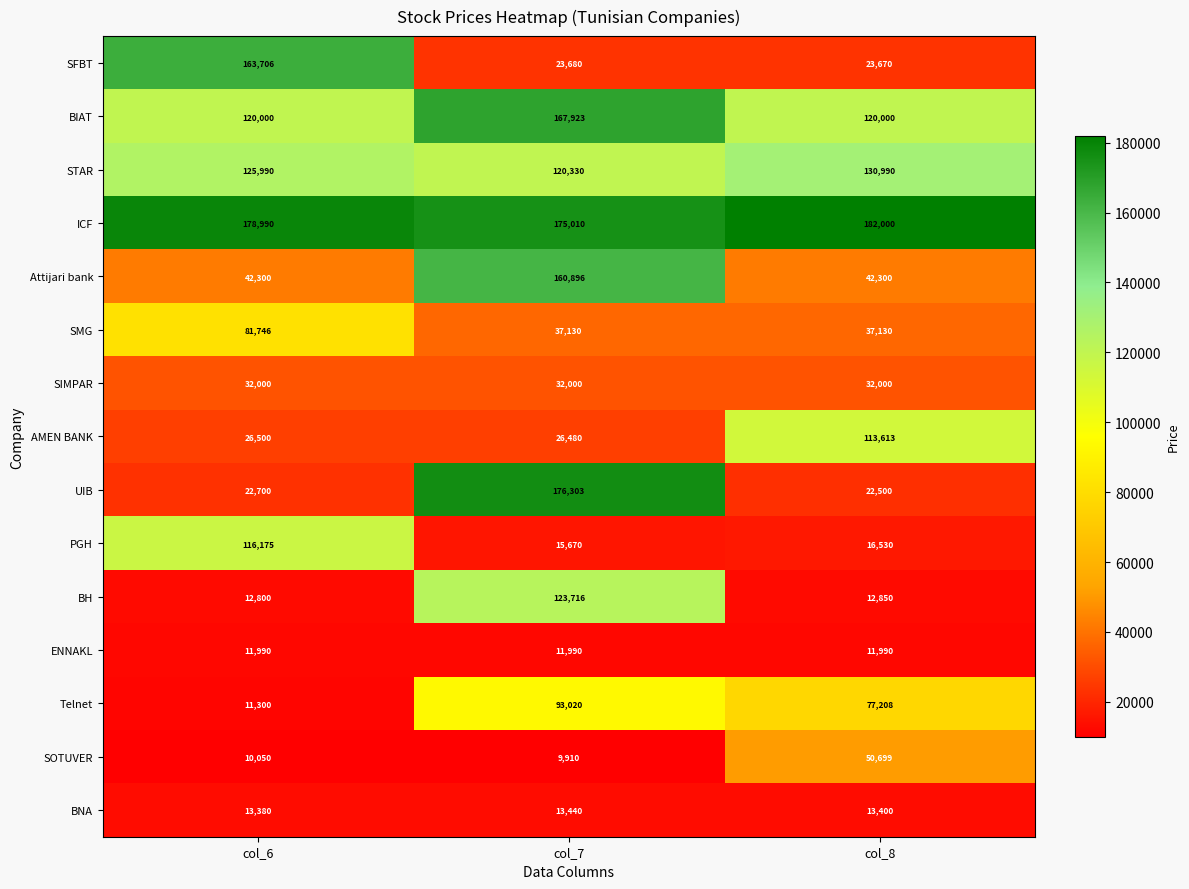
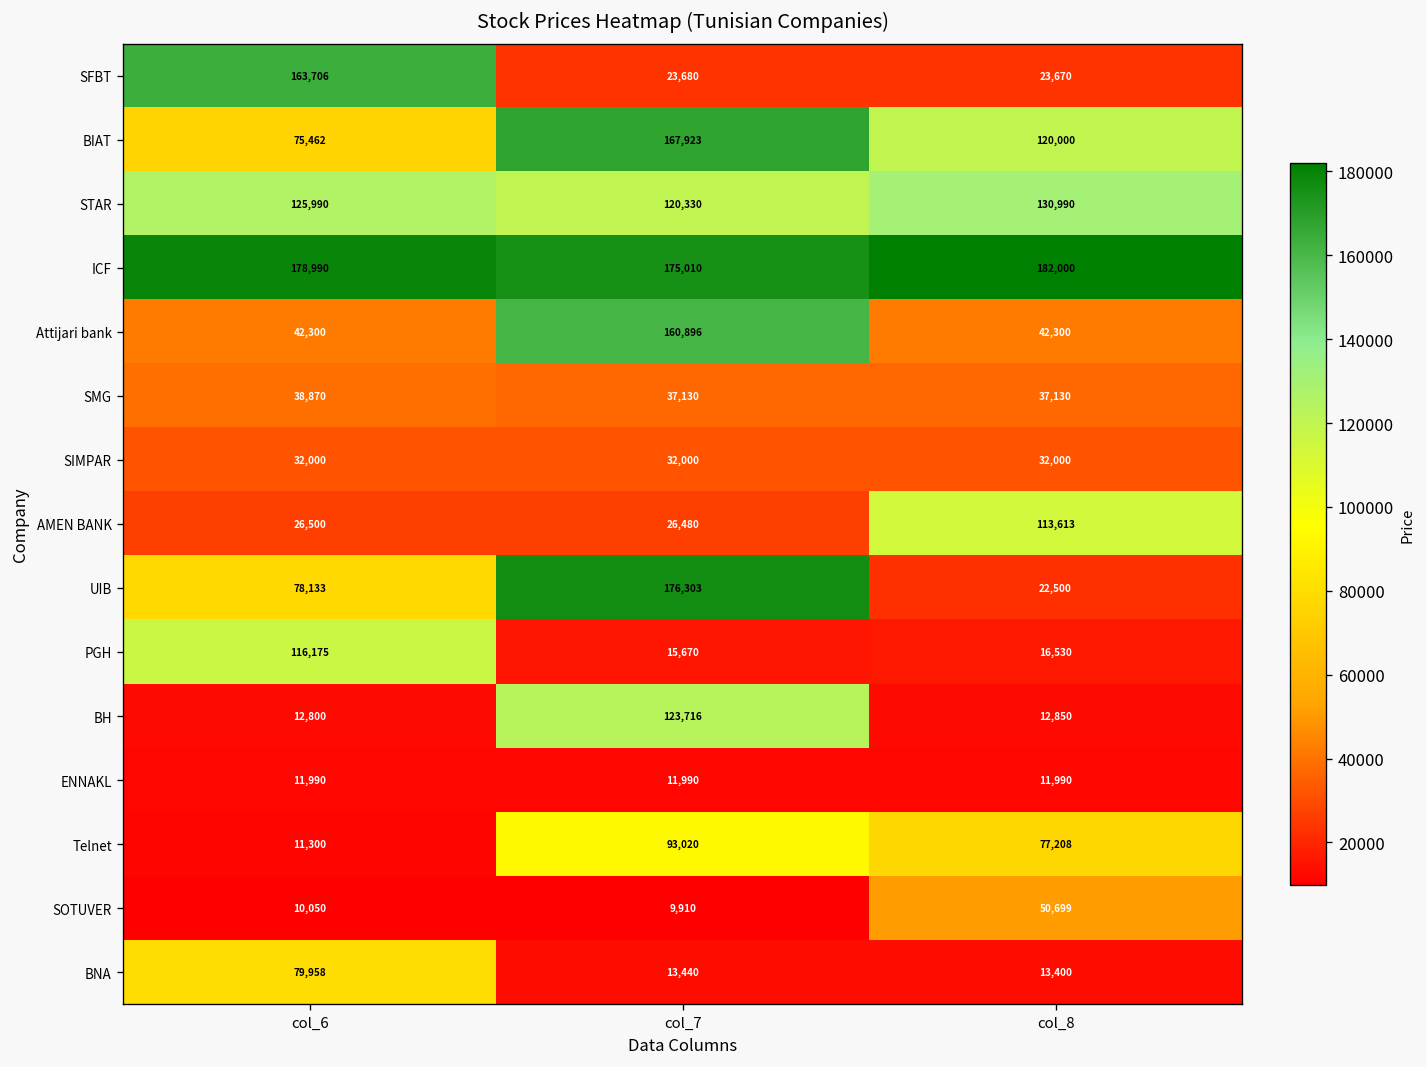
BIAT, col_6: 120,000 -> 75,462
SMG, col_6: 81,746 -> 38,870
UIB, col_6: 22,700 -> 78,133
BNA, col_6: 13,380 -> 79,958
